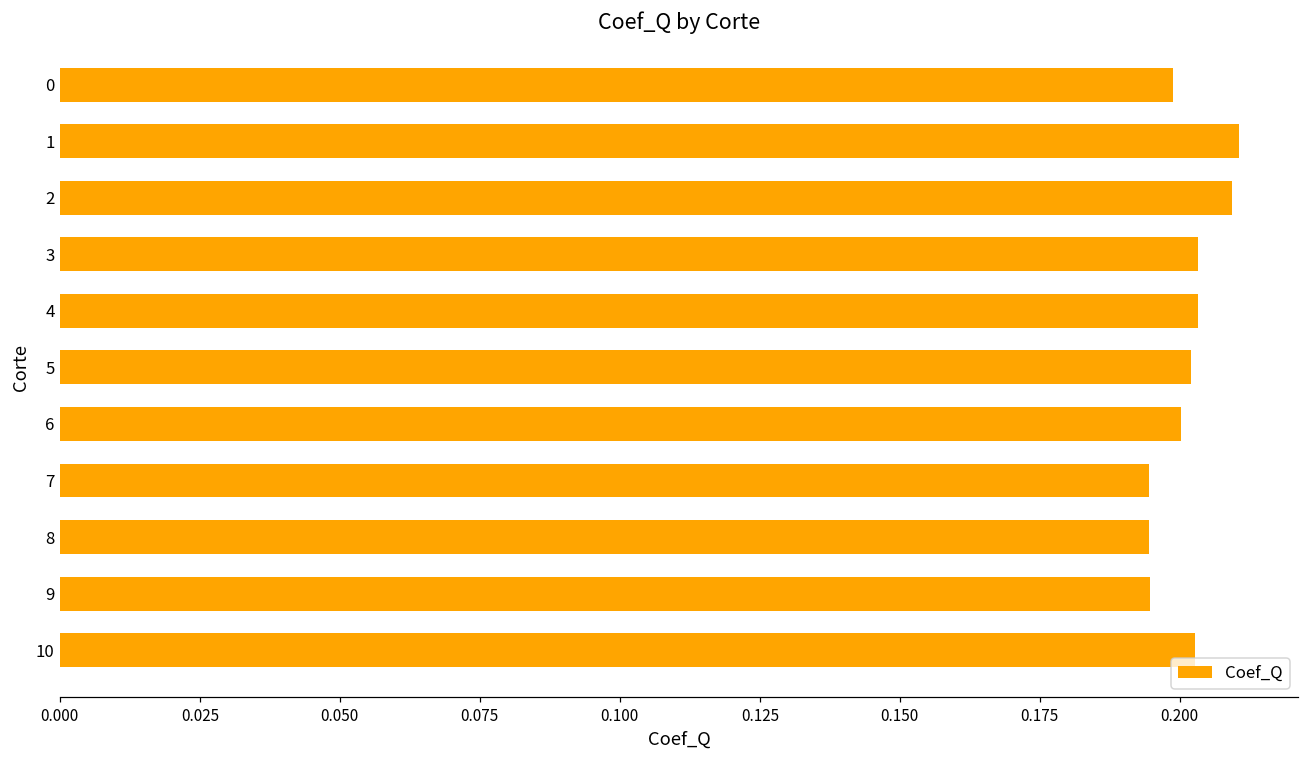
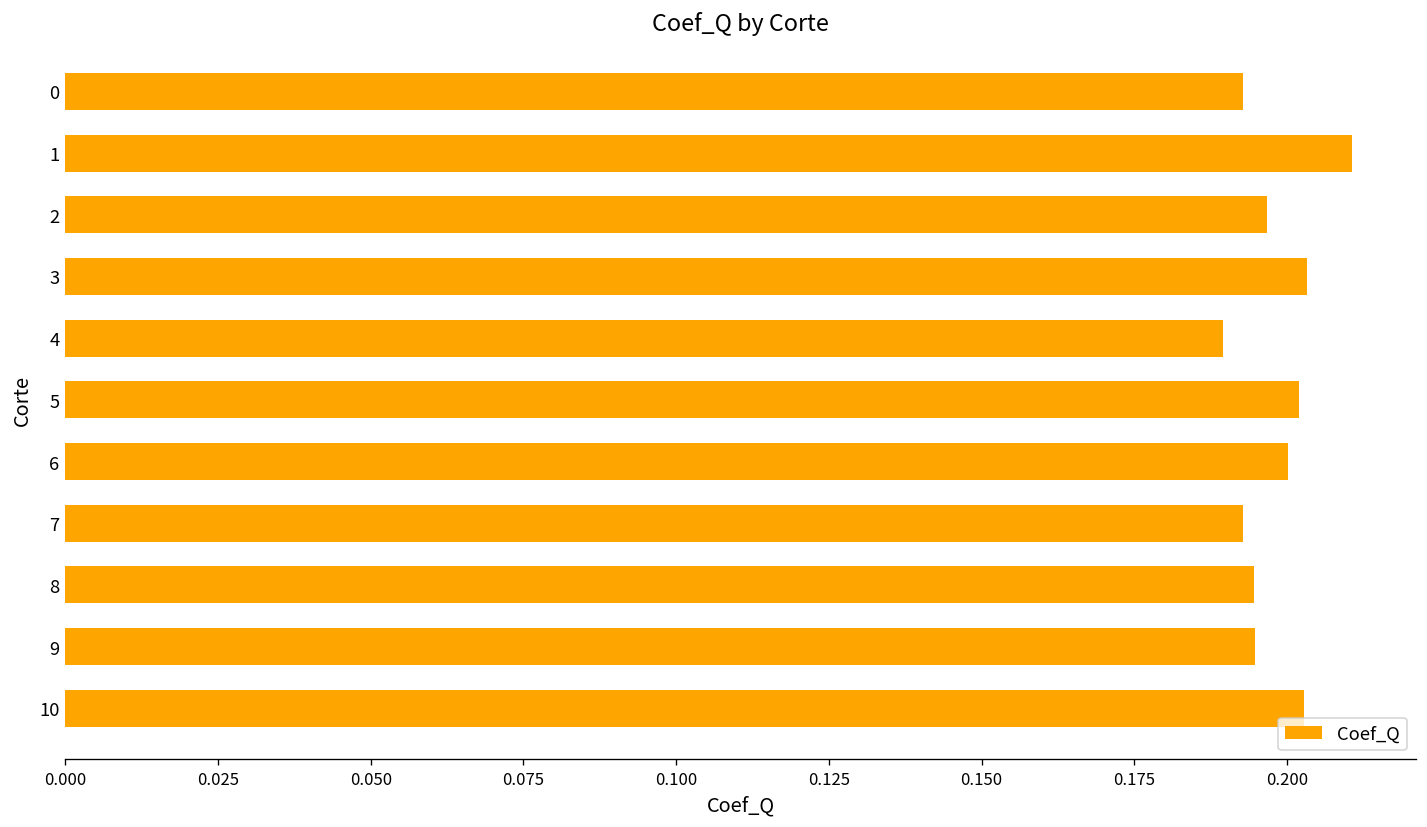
0: 0.199 -> 0.193
2: 0.209 -> 0.197
4: 0.203 -> 0.189
7: 0.194 -> 0.193
